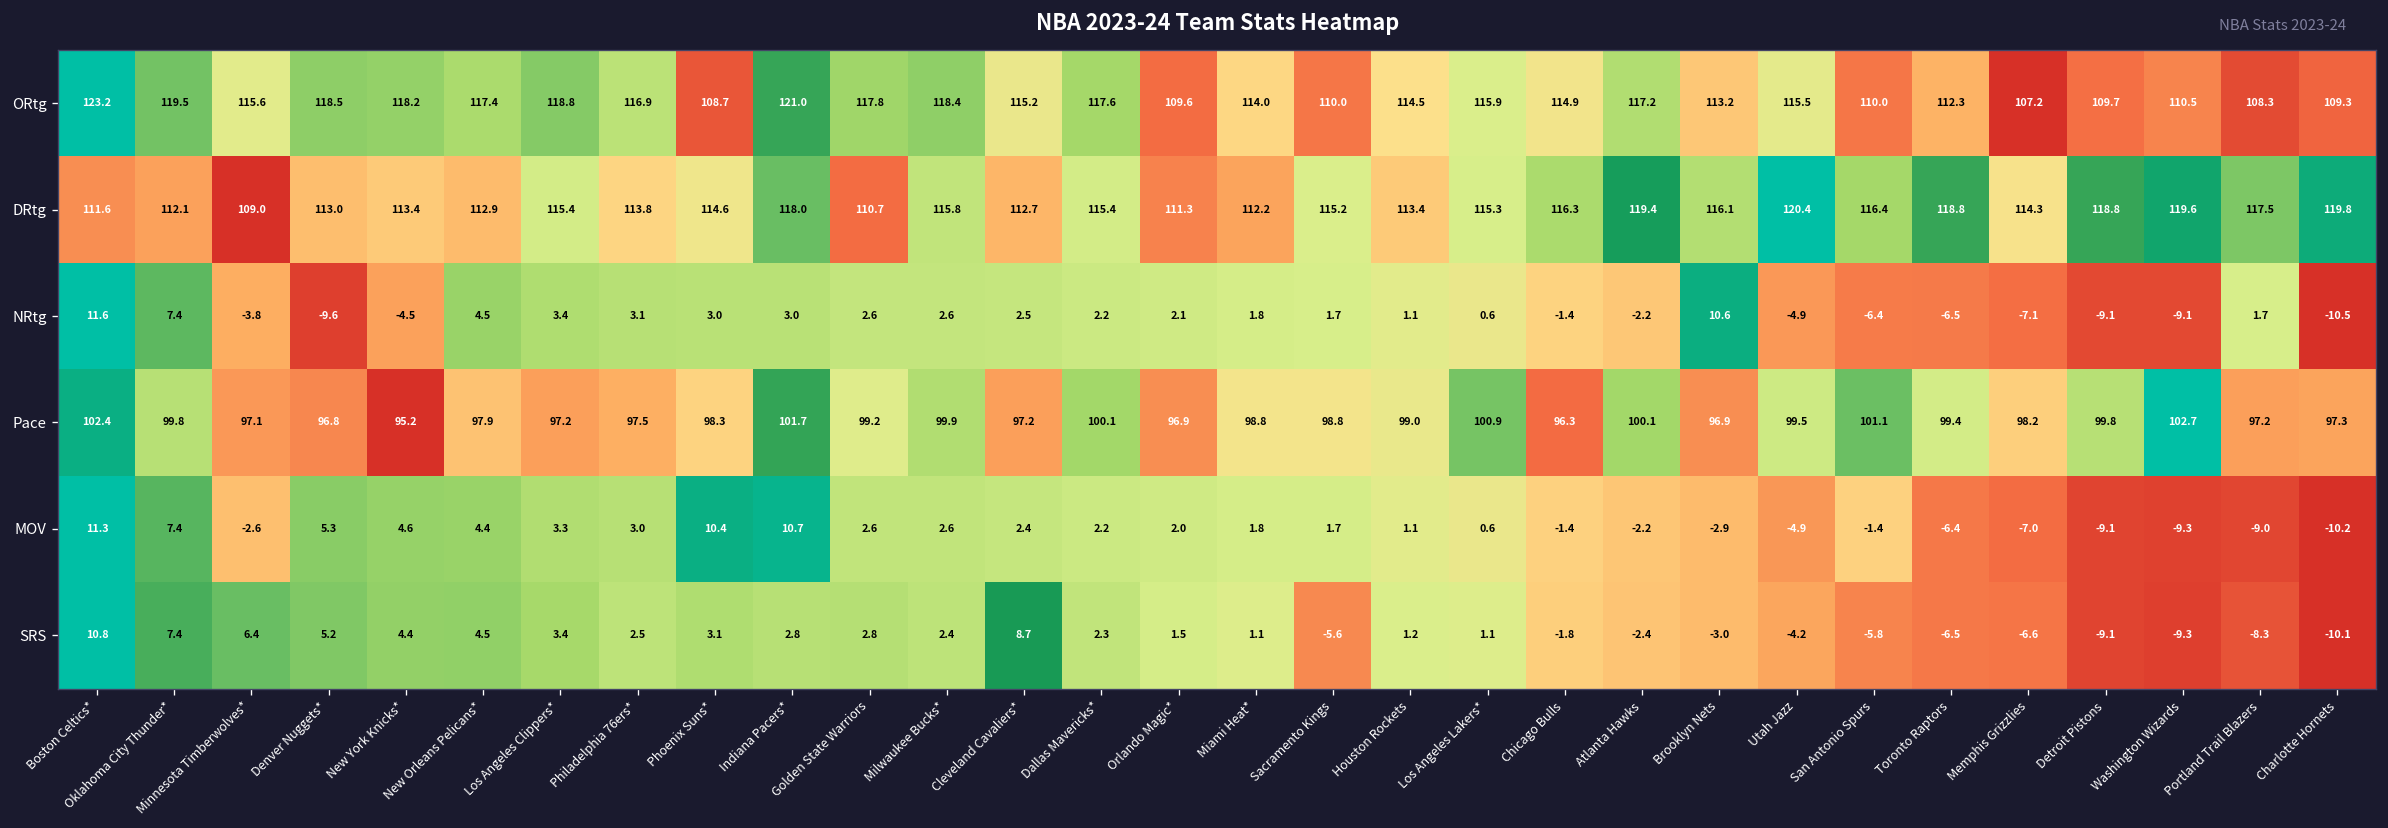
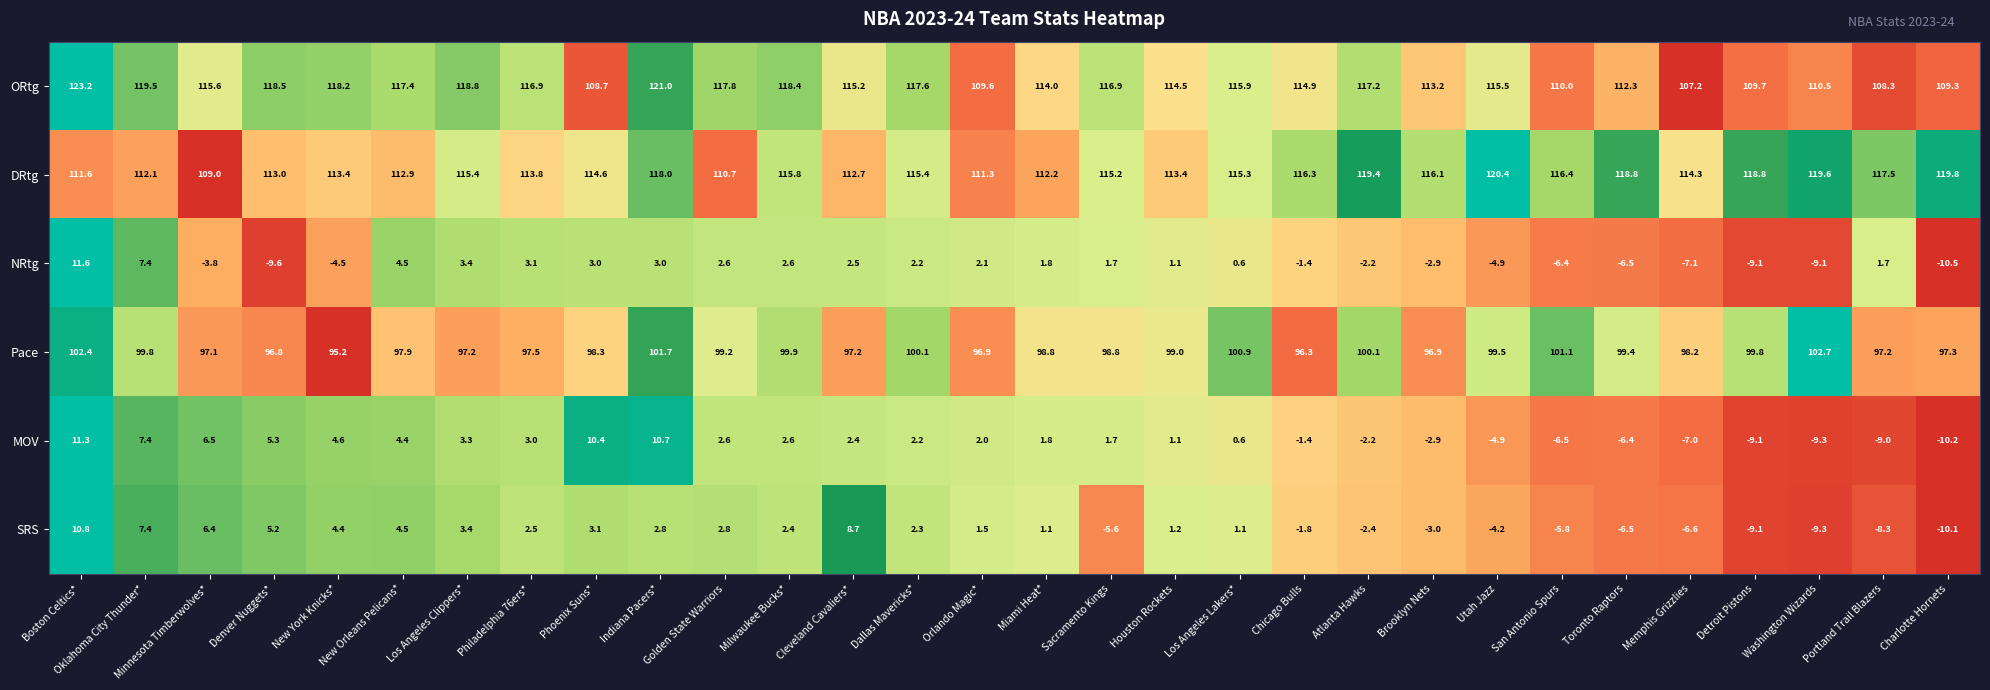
ORtg, Sacramento Kings: 110.0 -> 116.9
NRtg, Brooklyn Nets: 10.6 -> -2.9
MOV, Minnesota Timberwolves*: -2.6 -> 6.5
MOV, San Antonio Spurs: -1.4 -> -6.5
